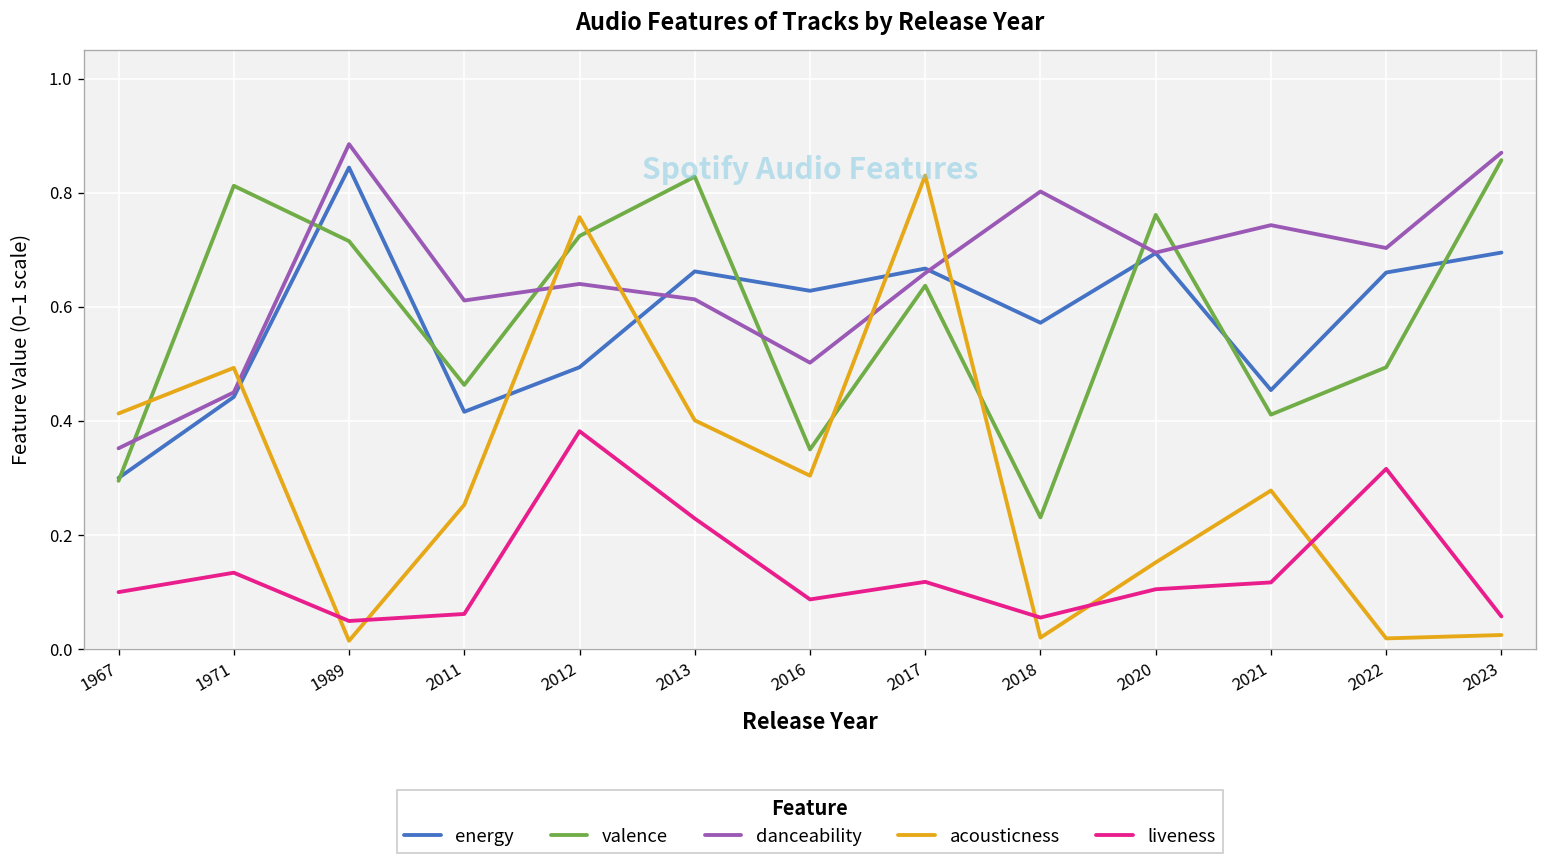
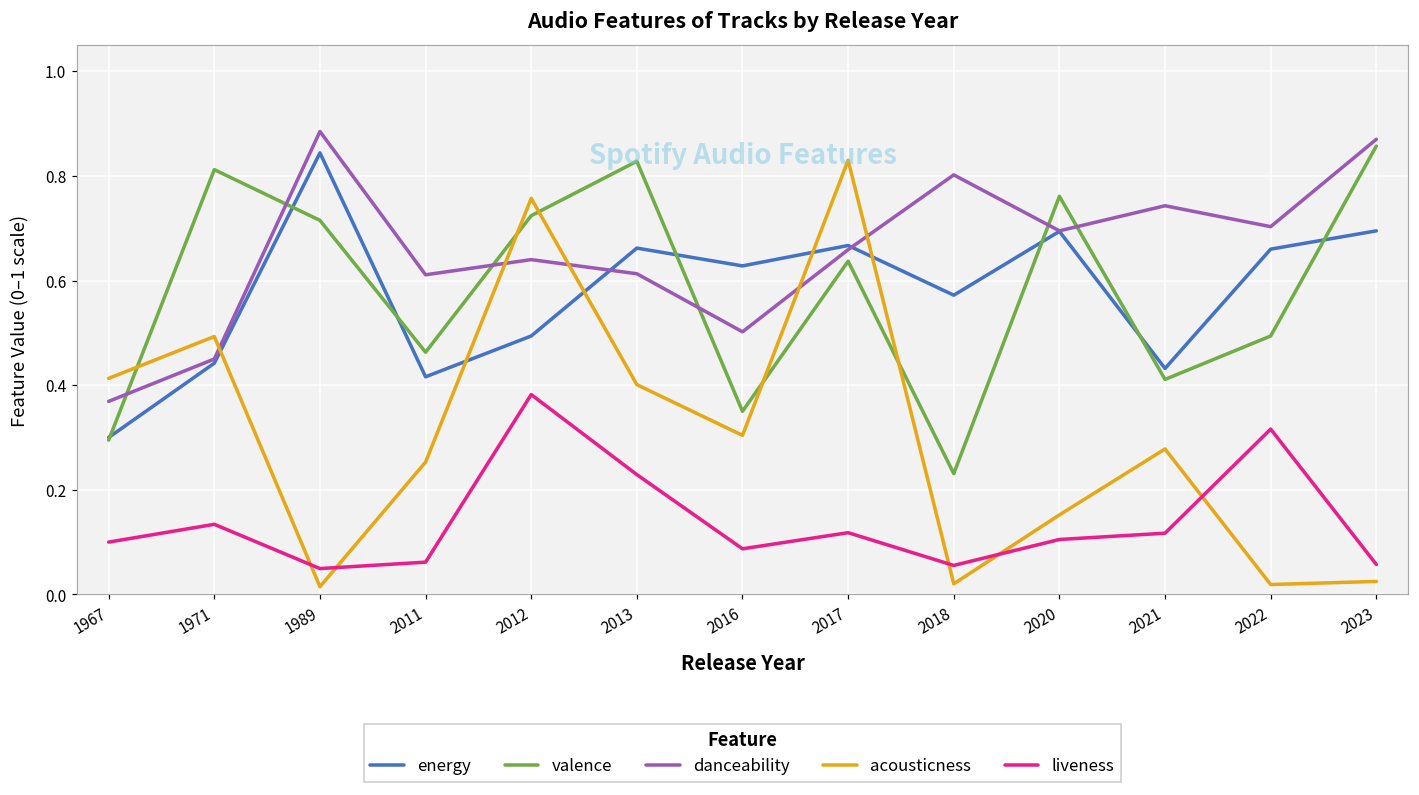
danceability, 1967: 0.35 -> 0.37
energy, 2021: 0.45 -> 0.43
